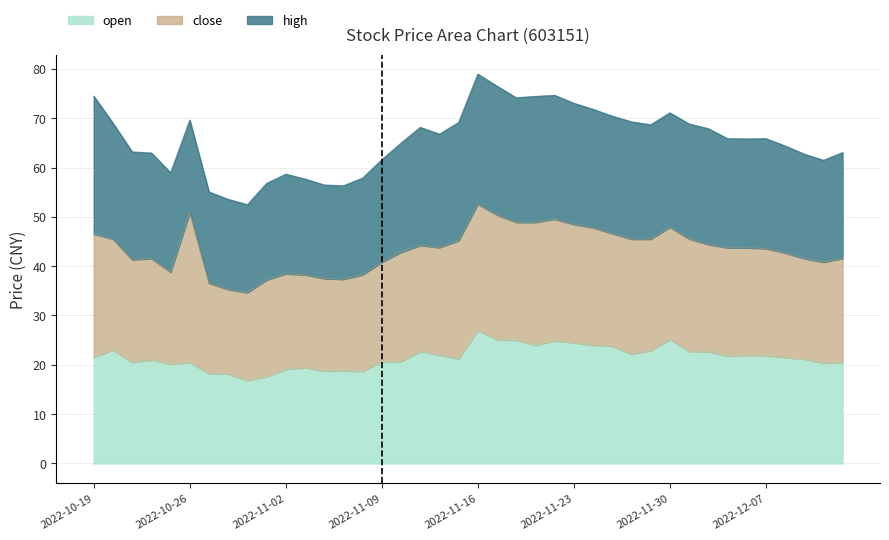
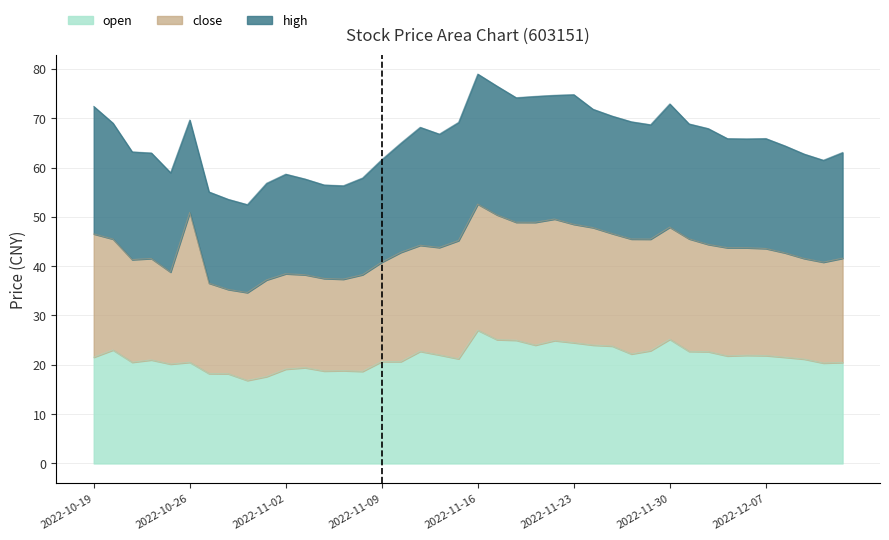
high, 2022-10-19: 28 -> 26
high, 2022-11-23: 25 -> 26
high, 2022-11-30: 23 -> 25
